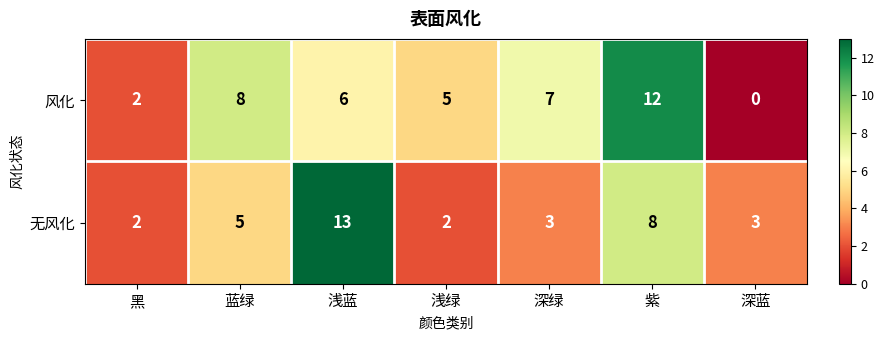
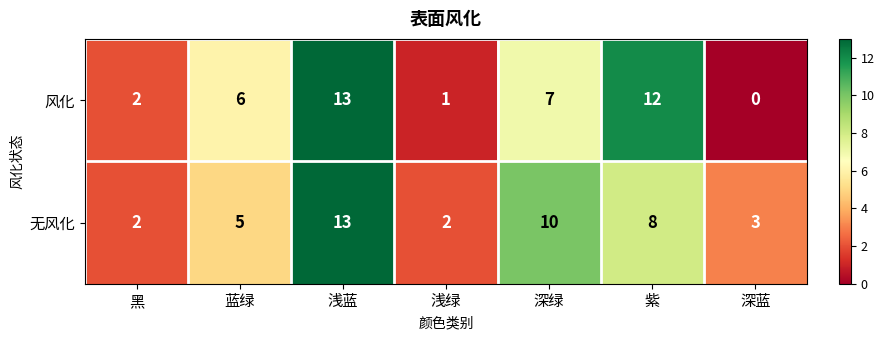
风化, 蓝绿: 8 -> 6
风化, 浅蓝: 6 -> 13
风化, 浅绿: 5 -> 1
无风化, 深绿: 3 -> 10
